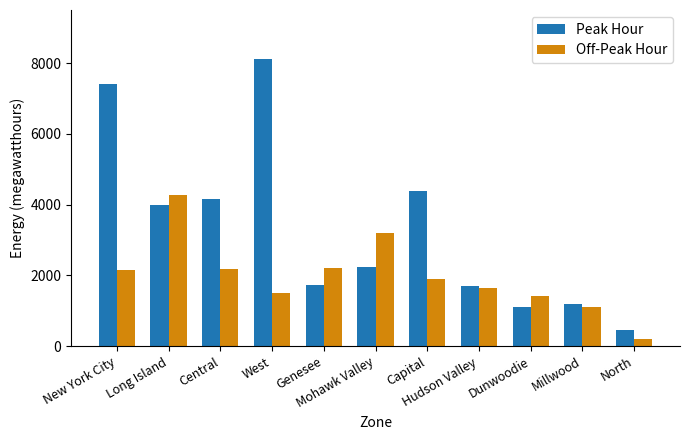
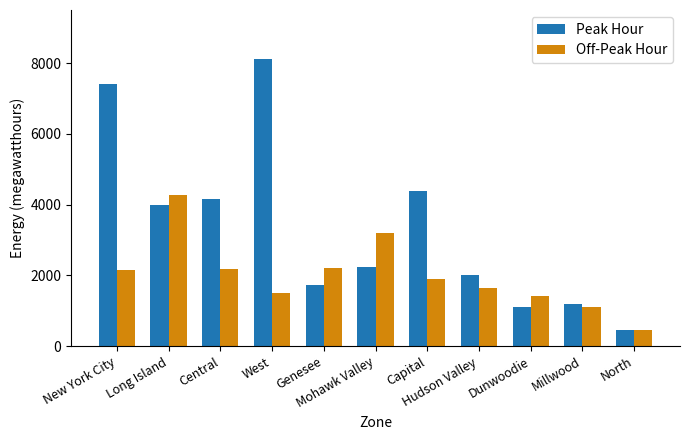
Peak Hour, Hudson Valley: 1700 -> 2000
Off-Peak Hour, North: 200 -> 500
